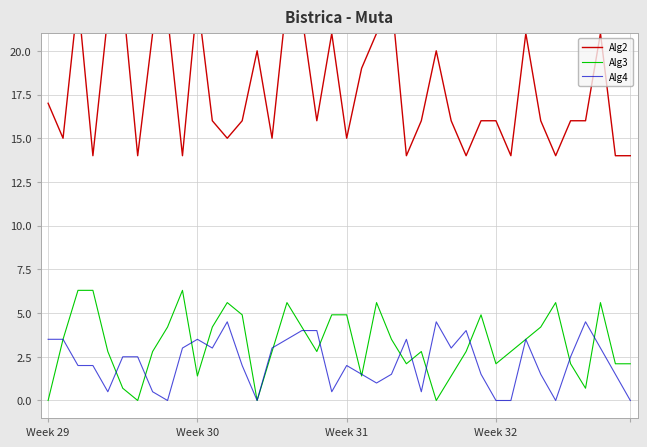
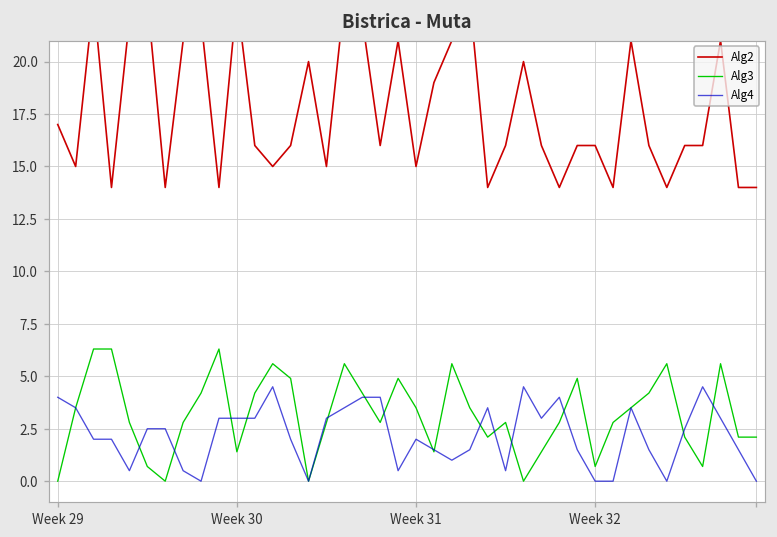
Alg4, Week 29: 3.5 -> 4.0
Alg4, Week 30: 3.5 -> 3.0
Alg3, Week 31: 4.9 -> 3.5
Alg3, Week 32: 2.1 -> 0.7
